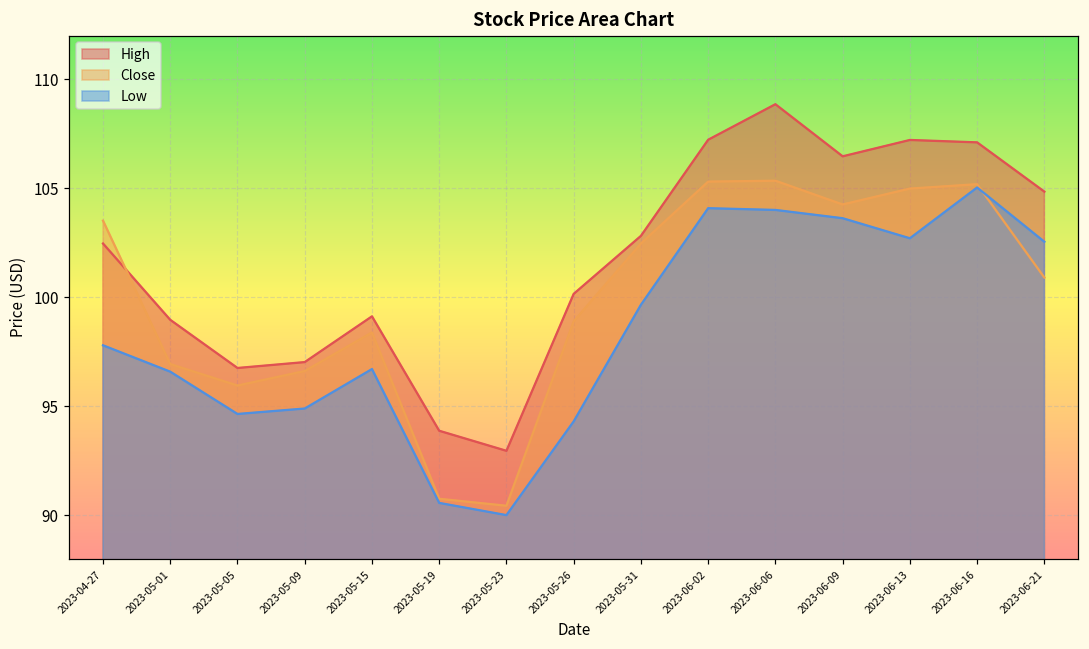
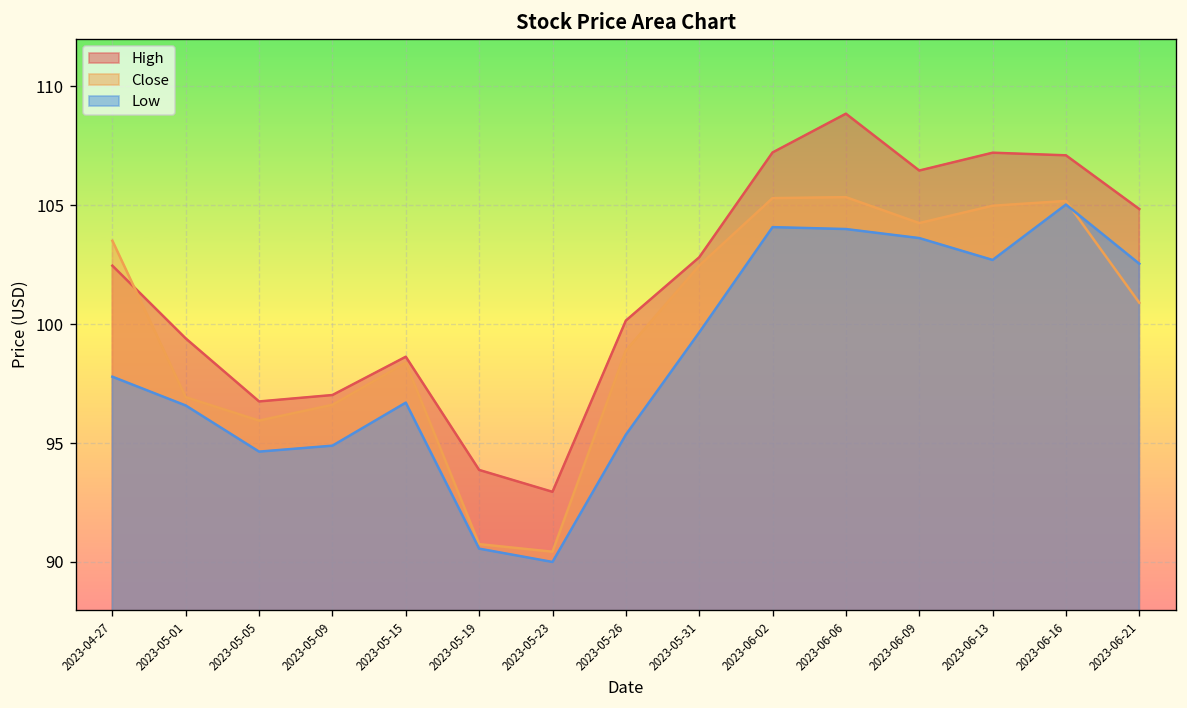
High, 2023-05-01: 99.0 -> 99.4
High, 2023-05-15: 99.1 -> 98.6
Low, 2023-05-26: 94.3 -> 95.4
